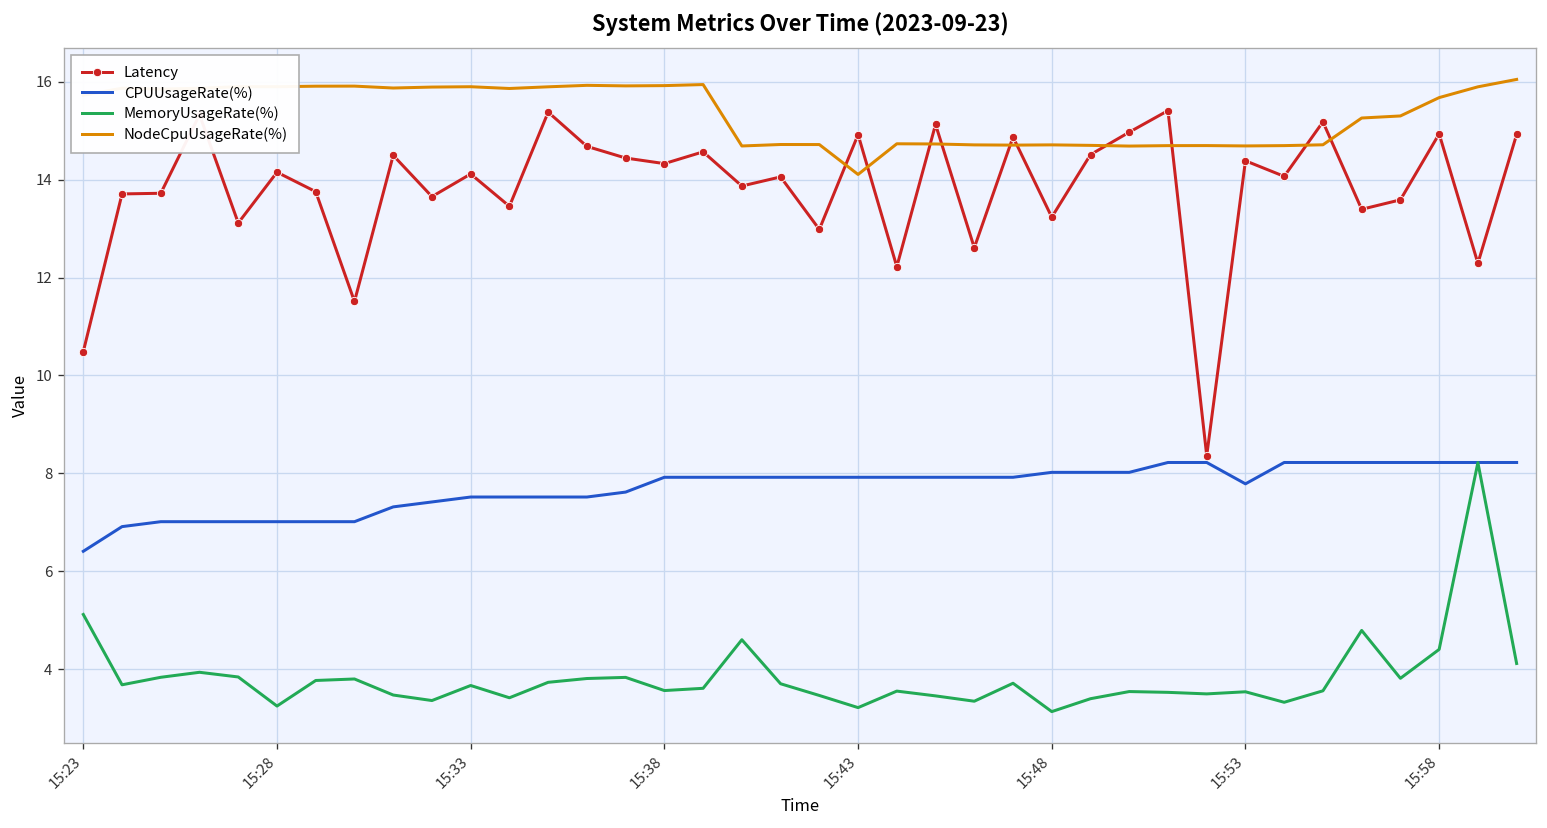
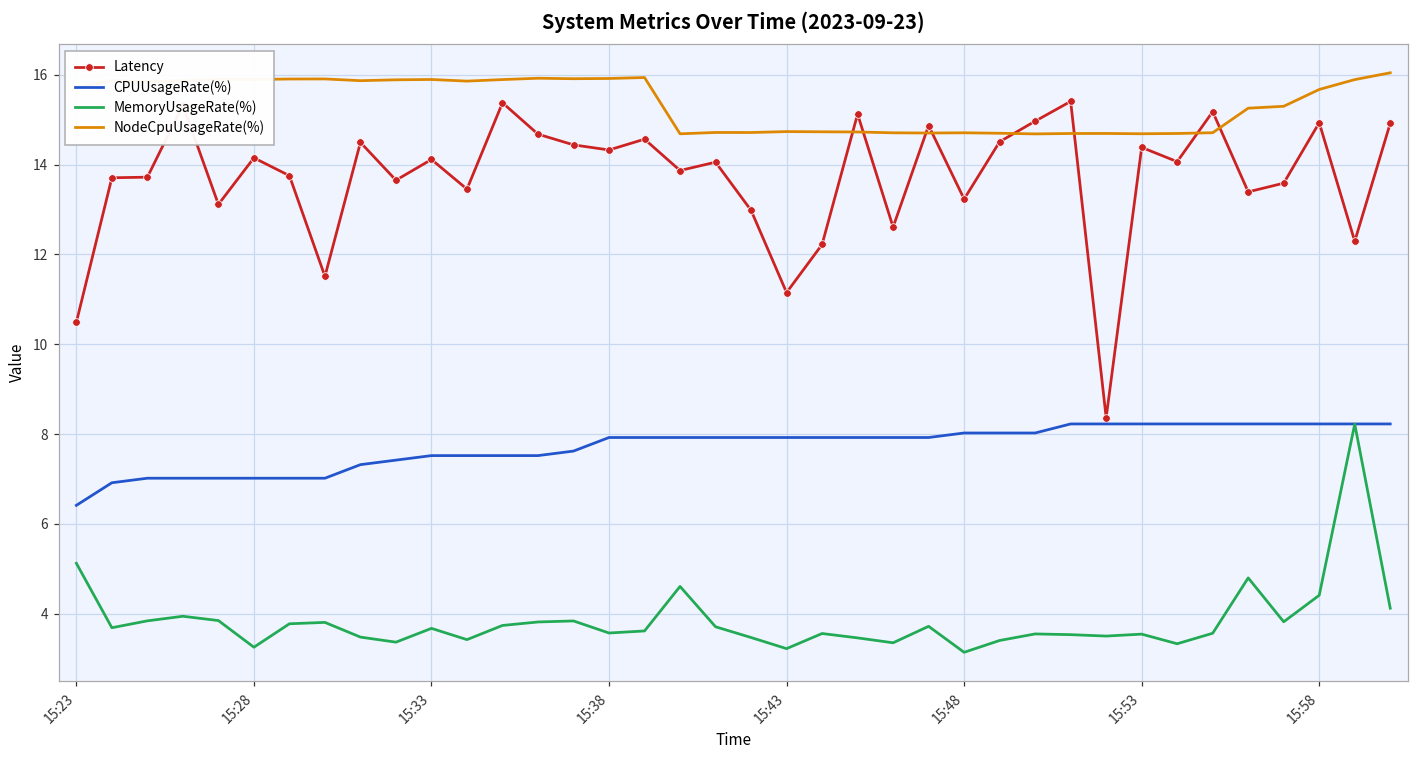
Latency, 15:43: 14.9 -> 11.1
NodeCpuUsageRate(%), 15:43: 14.1 -> 14.7
CPUUsageRate(%), 15:53: 7.8 -> 8.2
